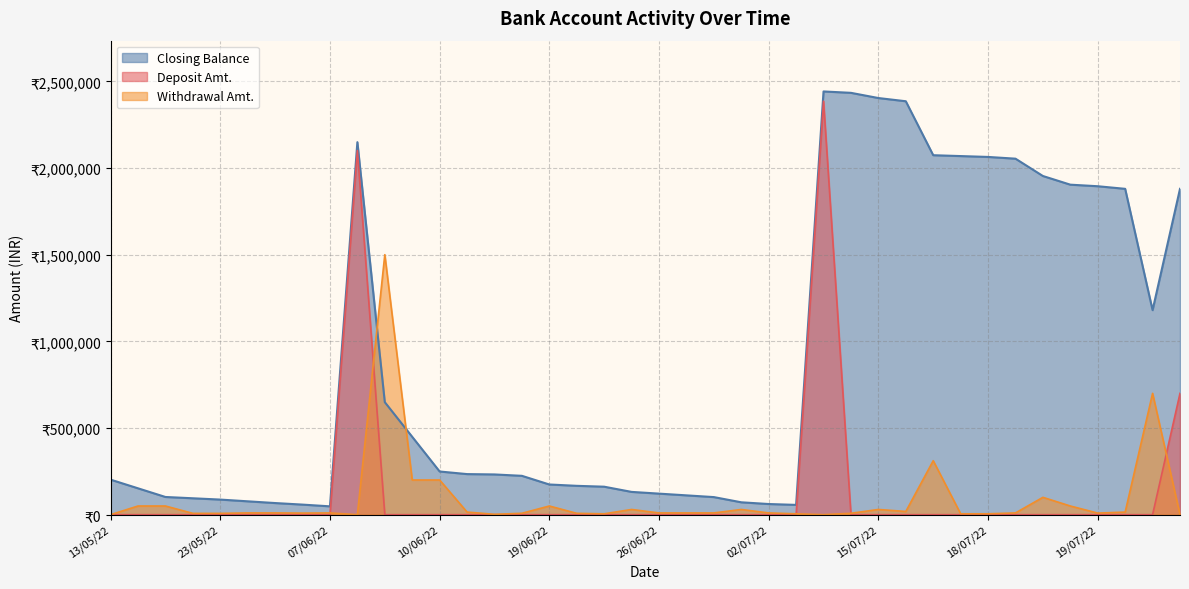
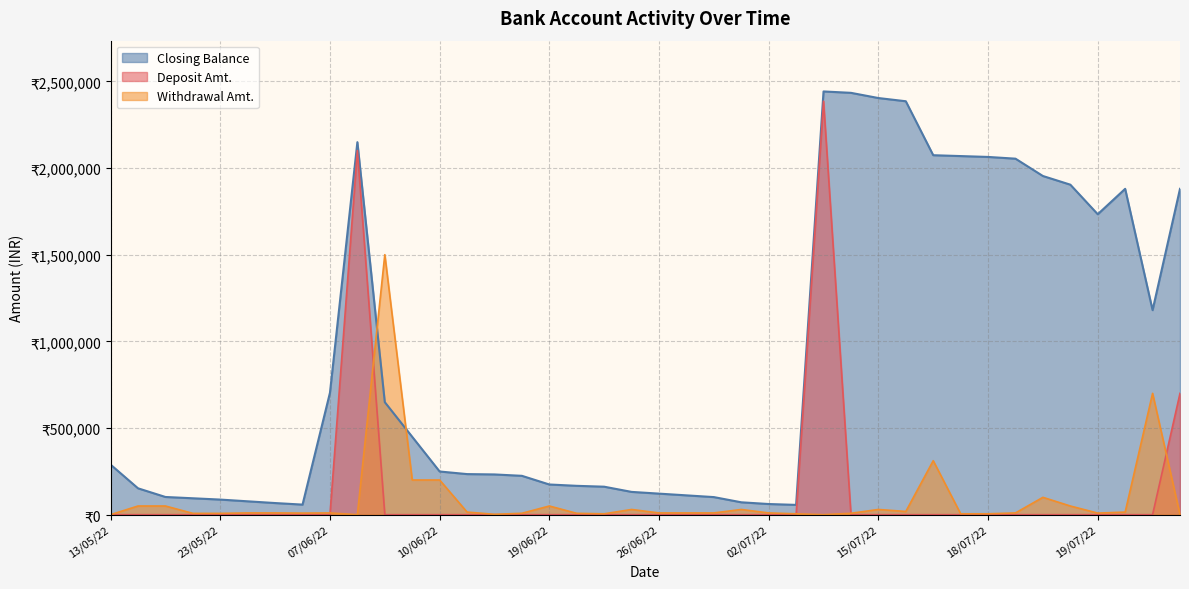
Closing Balance, 13/05/22: ₹200,000 -> ₹290,000
Closing Balance, 07/06/22: ₹50,000 -> ₹700,000
Closing Balance, 19/07/22: ₹1,890,000 -> ₹1,730,000
